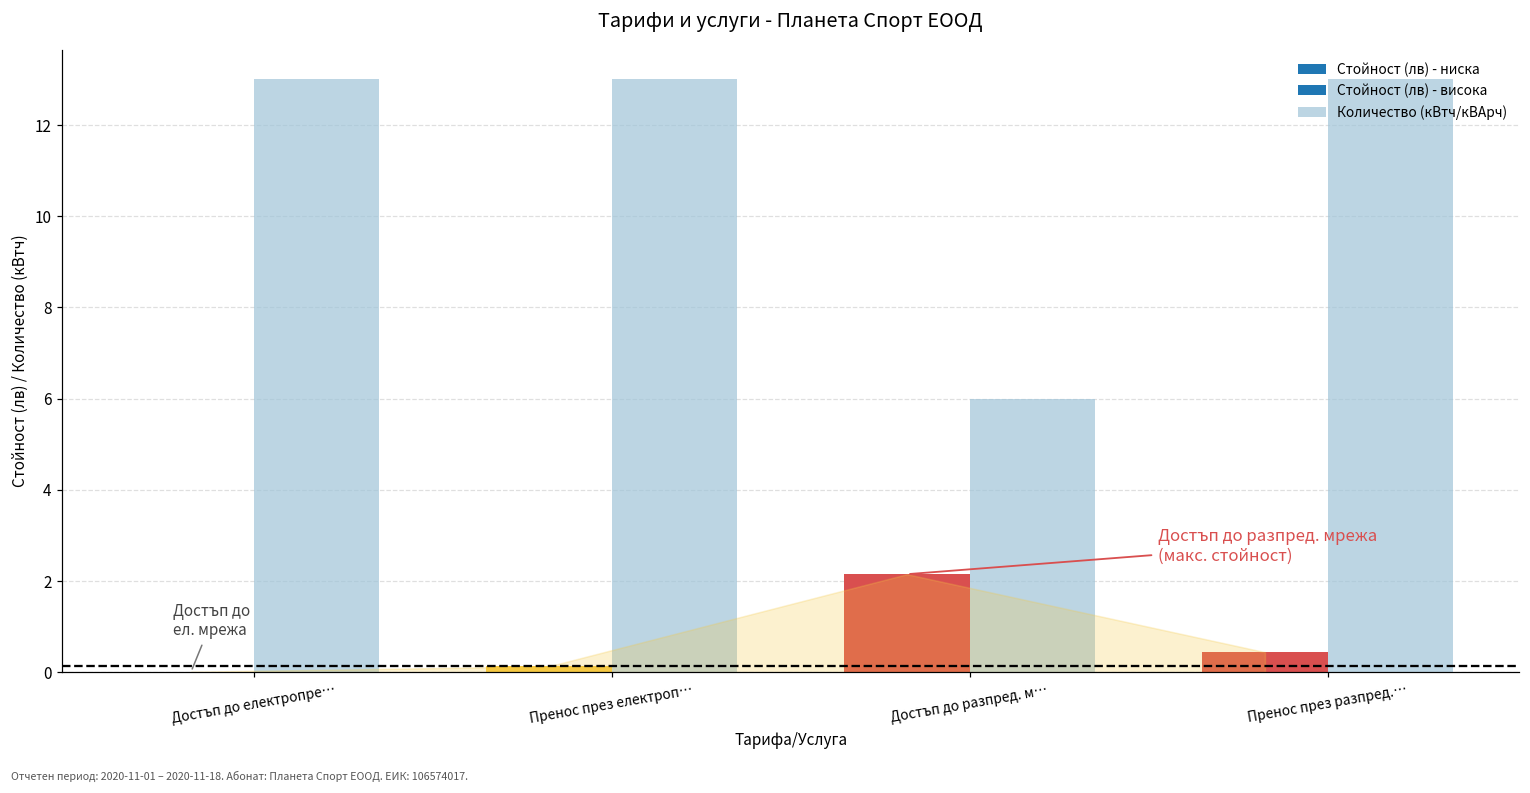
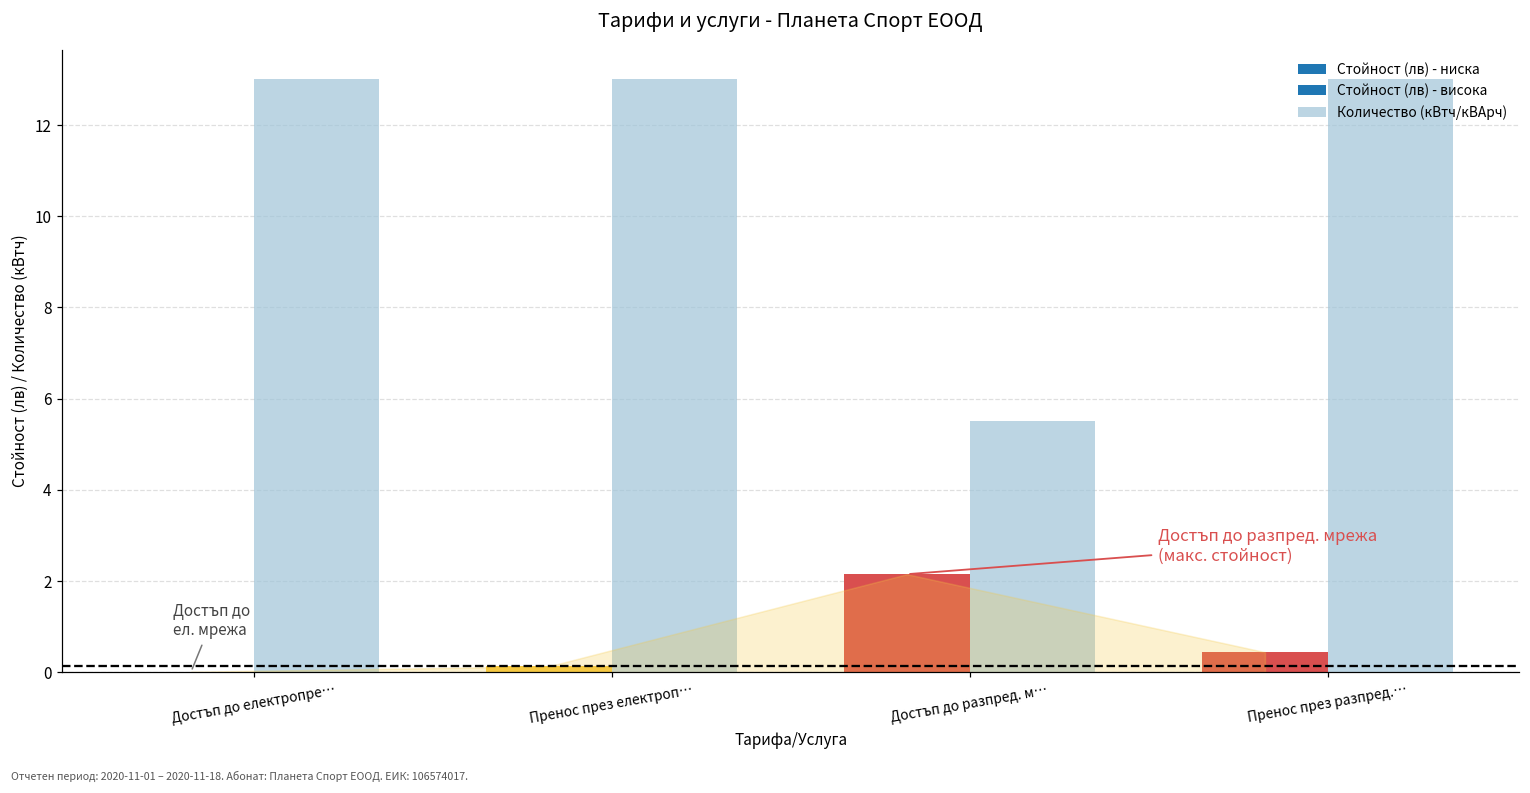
Количество (кВтч/кВАрч), Достъп до разпред. м…: 6.0 -> 5.5
